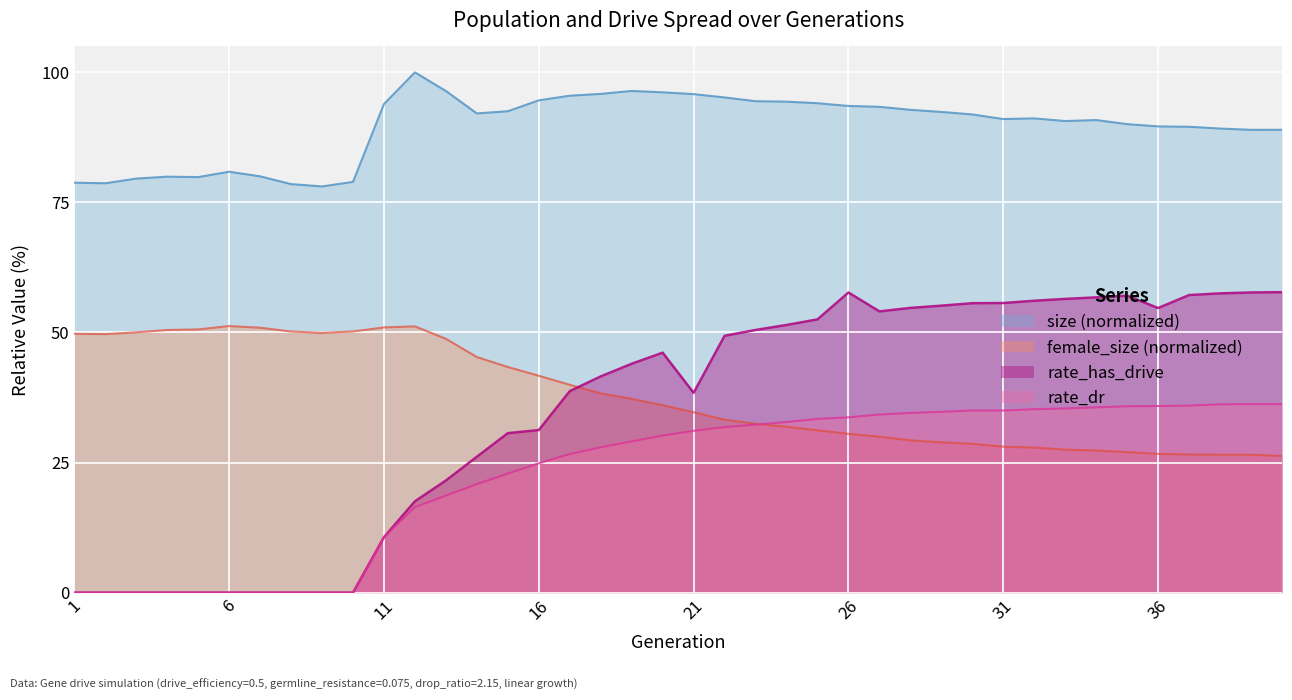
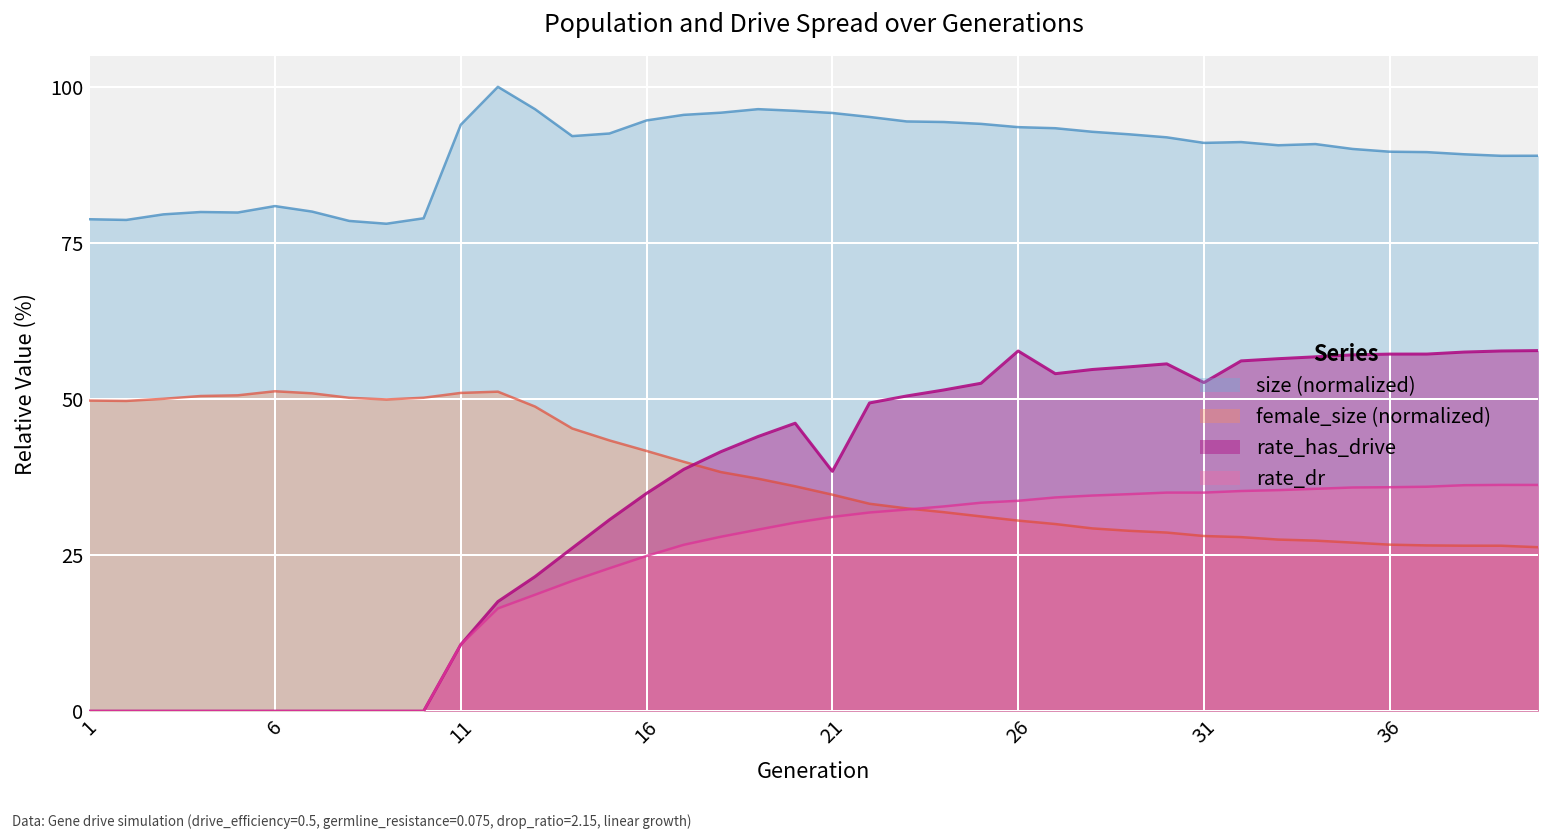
rate_has_drive, 16: 31 -> 35
rate_has_drive, 31: 56 -> 53
rate_has_drive, 36: 55 -> 57
